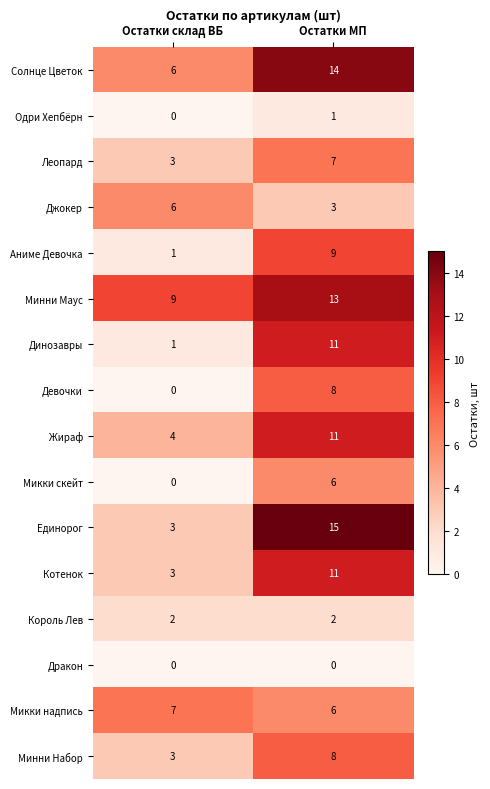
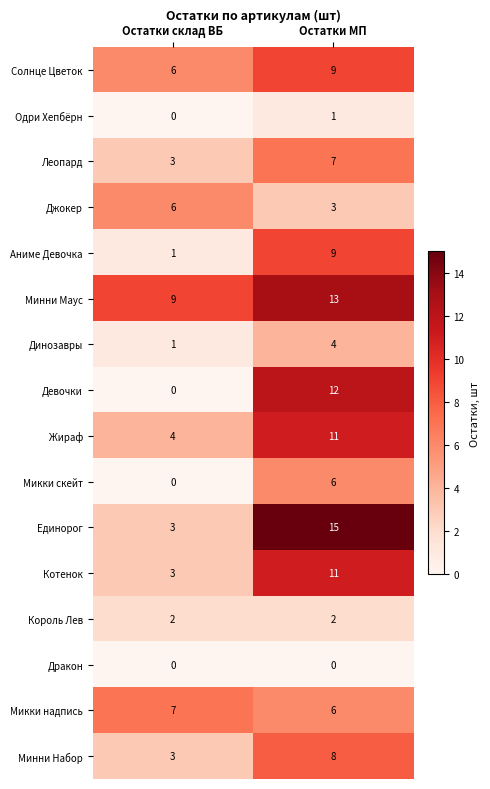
Солнце Цветок, Остатки МП: 14 -> 9
Динозавры, Остатки МП: 11 -> 4
Девочки, Остатки МП: 8 -> 12
